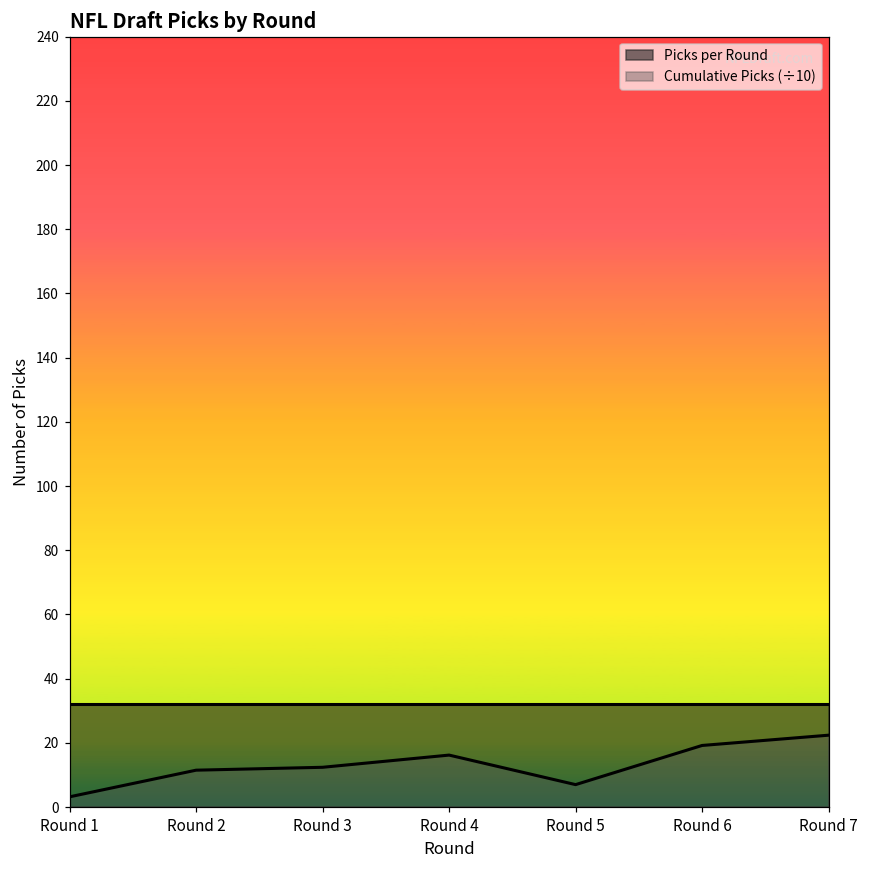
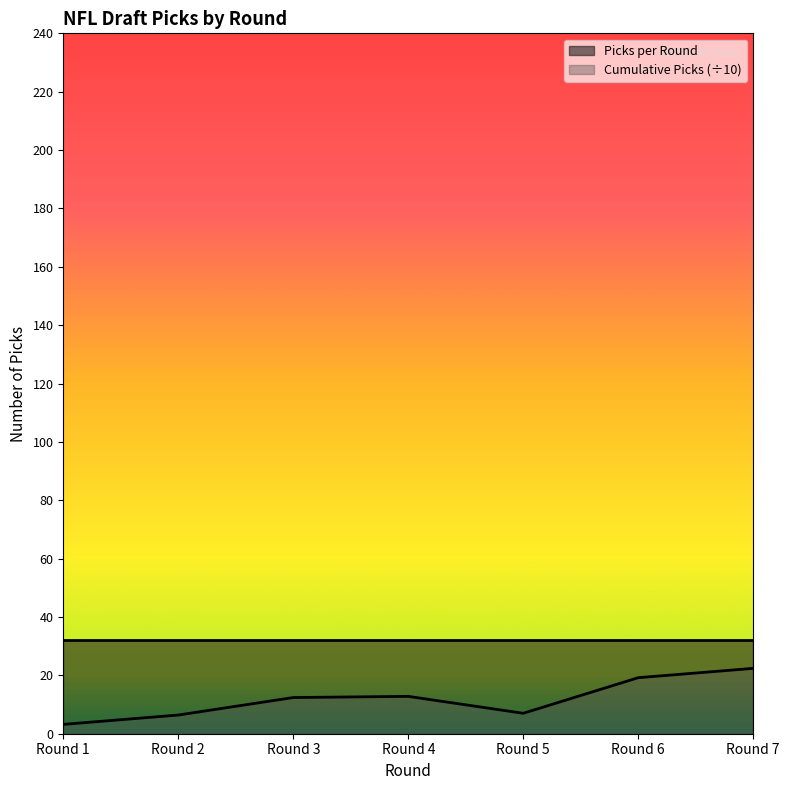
Cumulative Picks (÷10), Round 2: 12 -> 6
Cumulative Picks (÷10), Round 4: 16 -> 13
